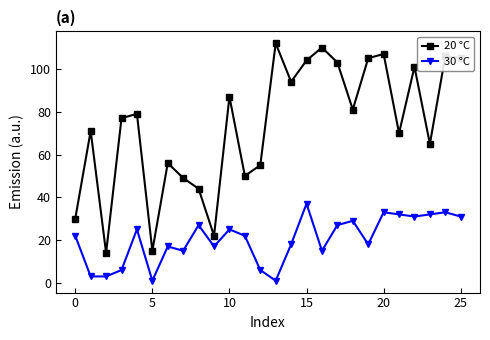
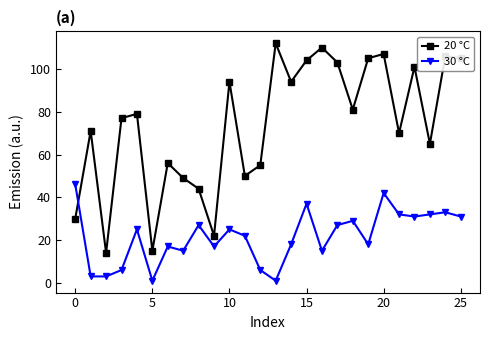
30 °C, 0: 22 -> 46
20 °C, 10: 87 -> 94
30 °C, 20: 33 -> 42
